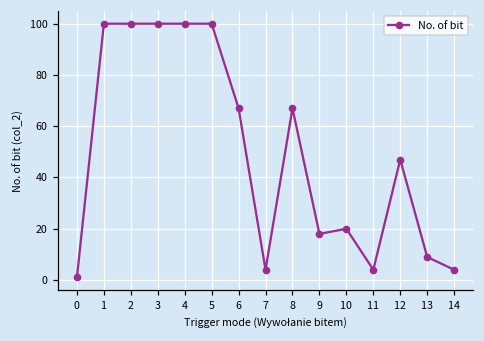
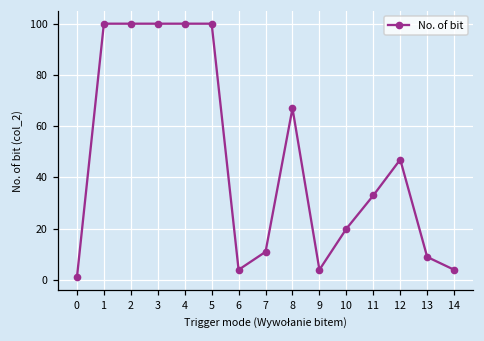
6: 67 -> 4
7: 4 -> 11
9: 18 -> 4
11: 4 -> 33
